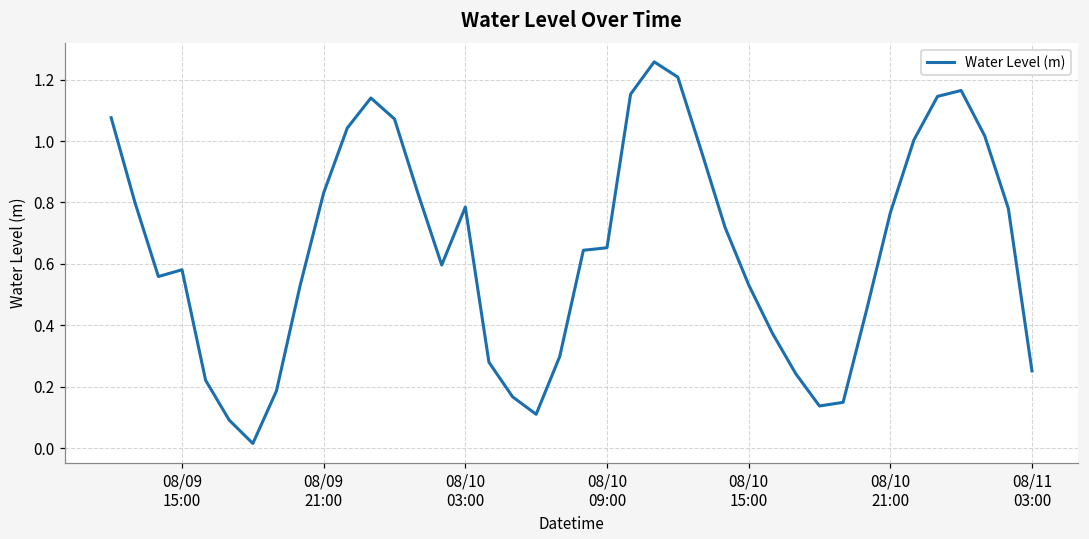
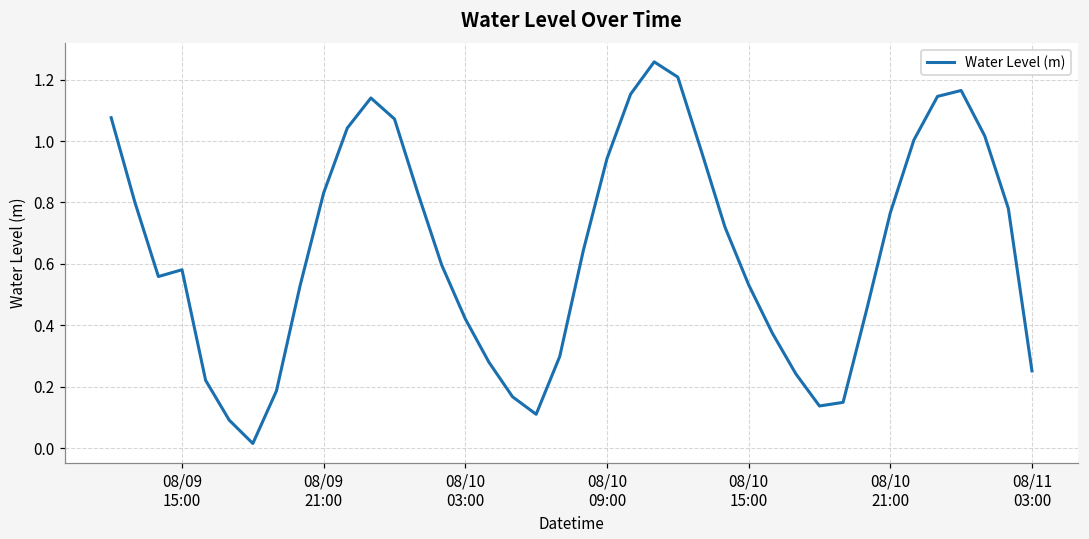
08/10 03:00: 0.78 -> 0.42
08/10 09:00: 0.65 -> 0.94
